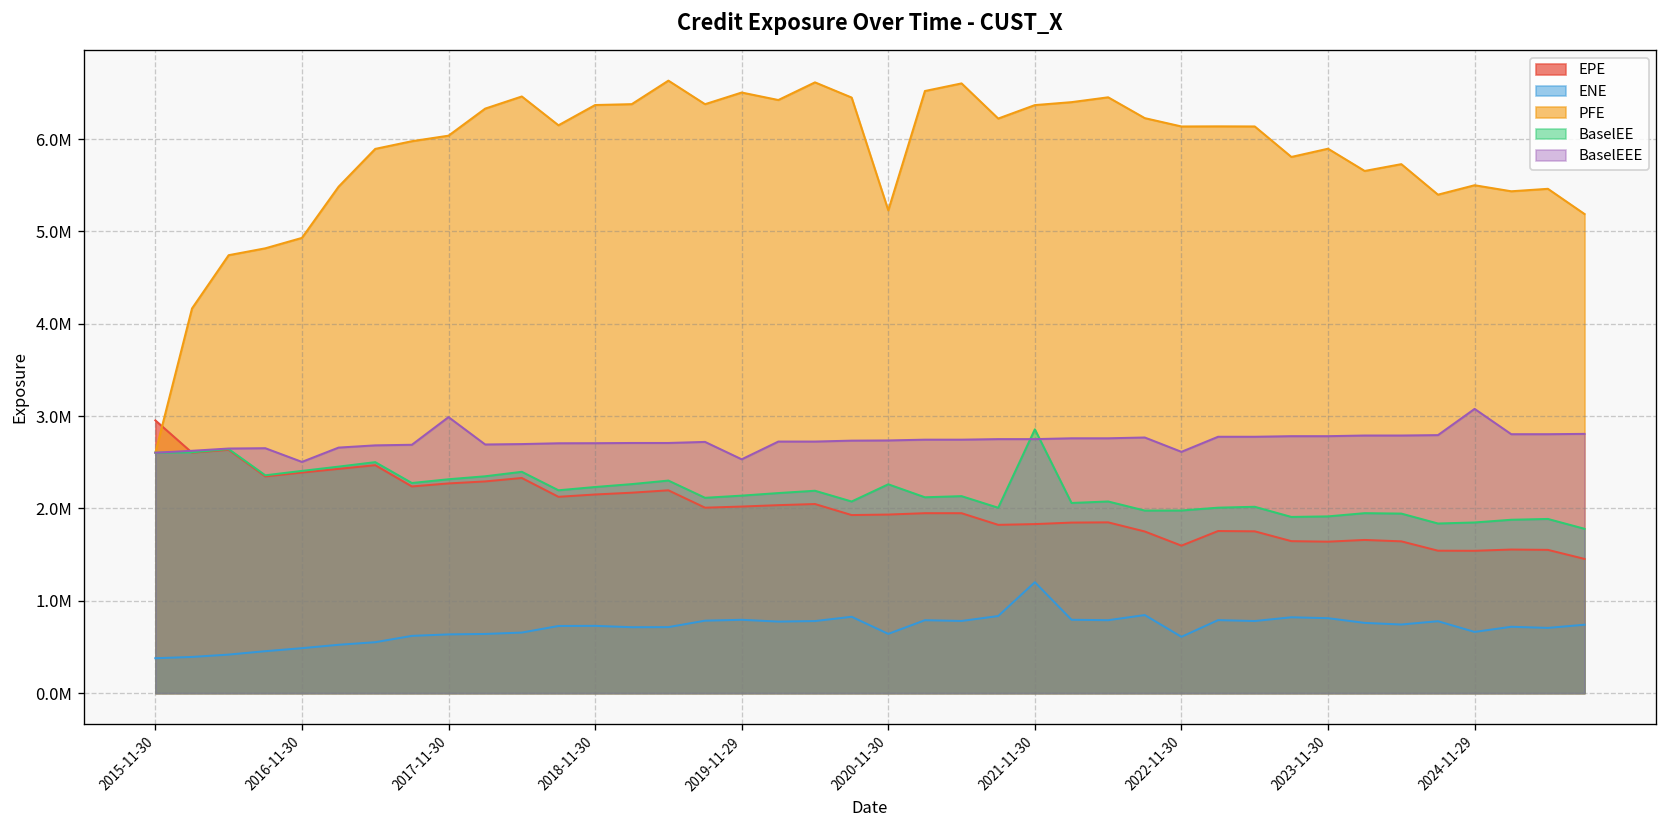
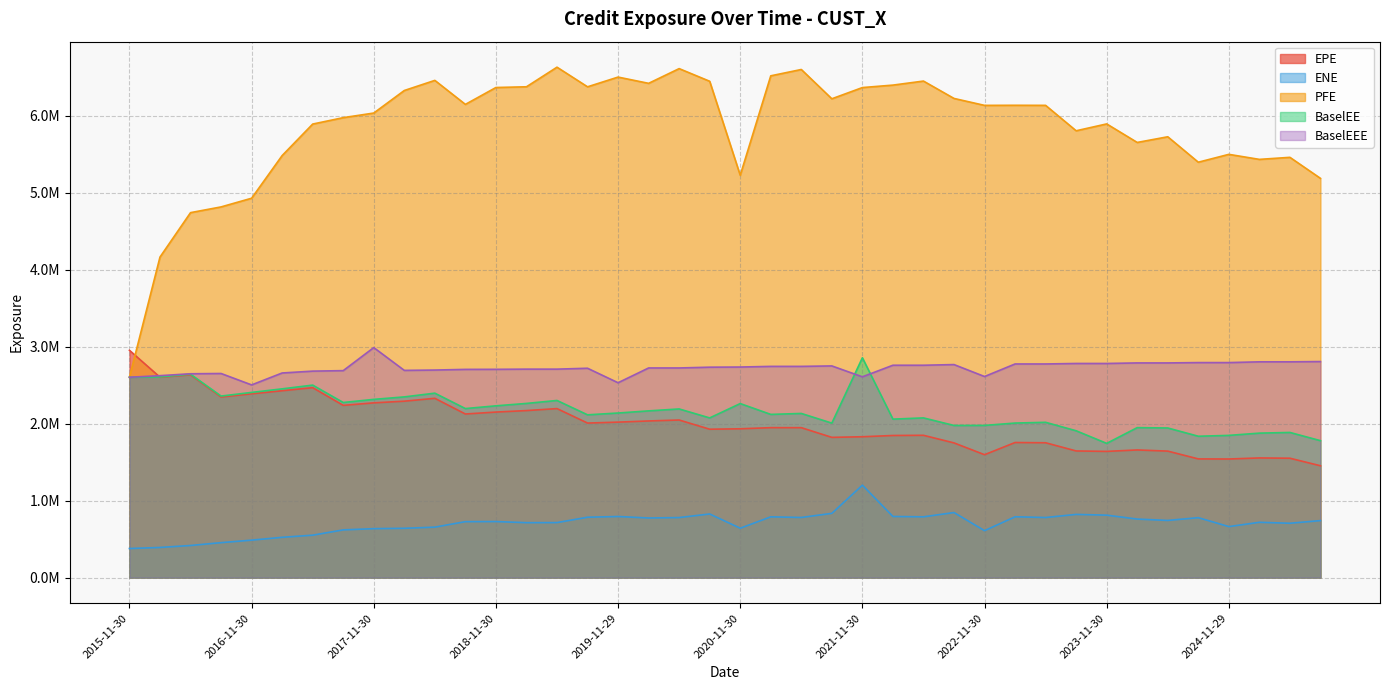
BaselEEE, 2021-11-30: 2800000 -> 2600000
BaselEE, 2023-11-30: 1900000 -> 1700000
BaselEEE, 2024-11-29: 3100000 -> 2800000
